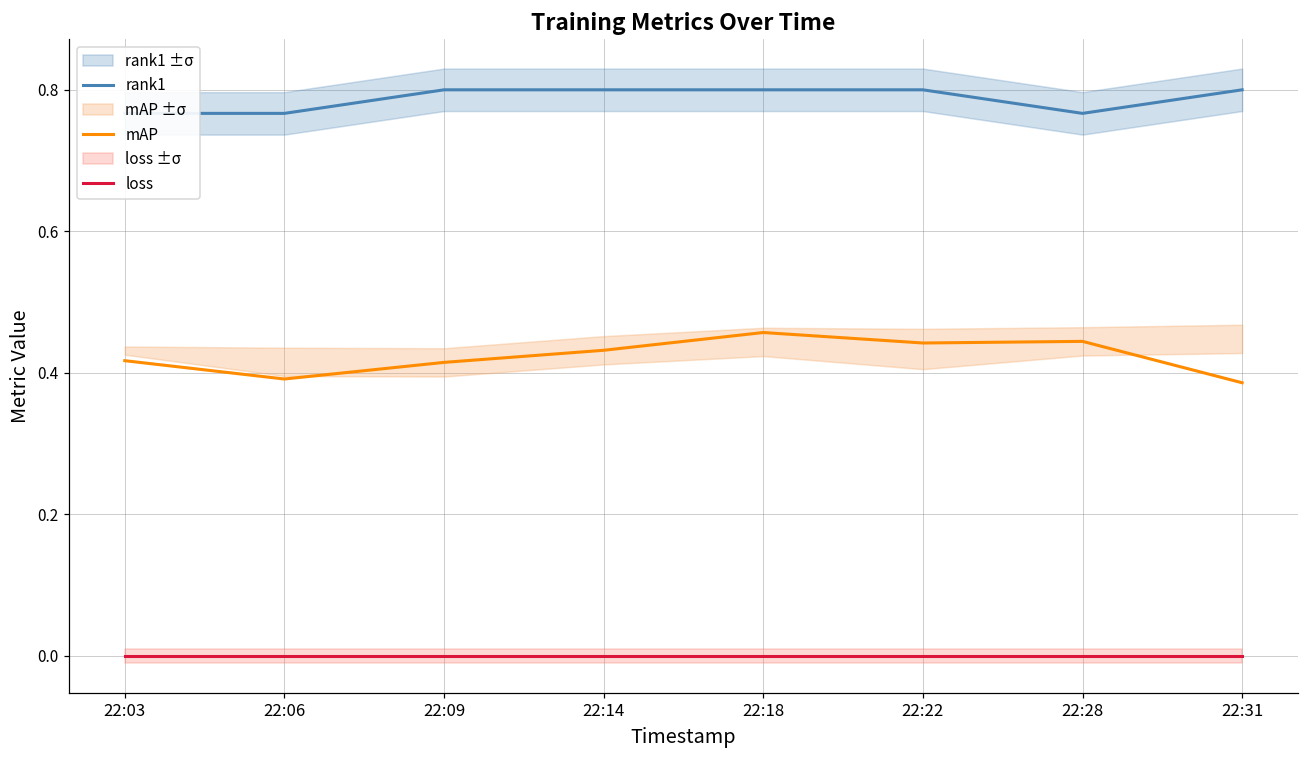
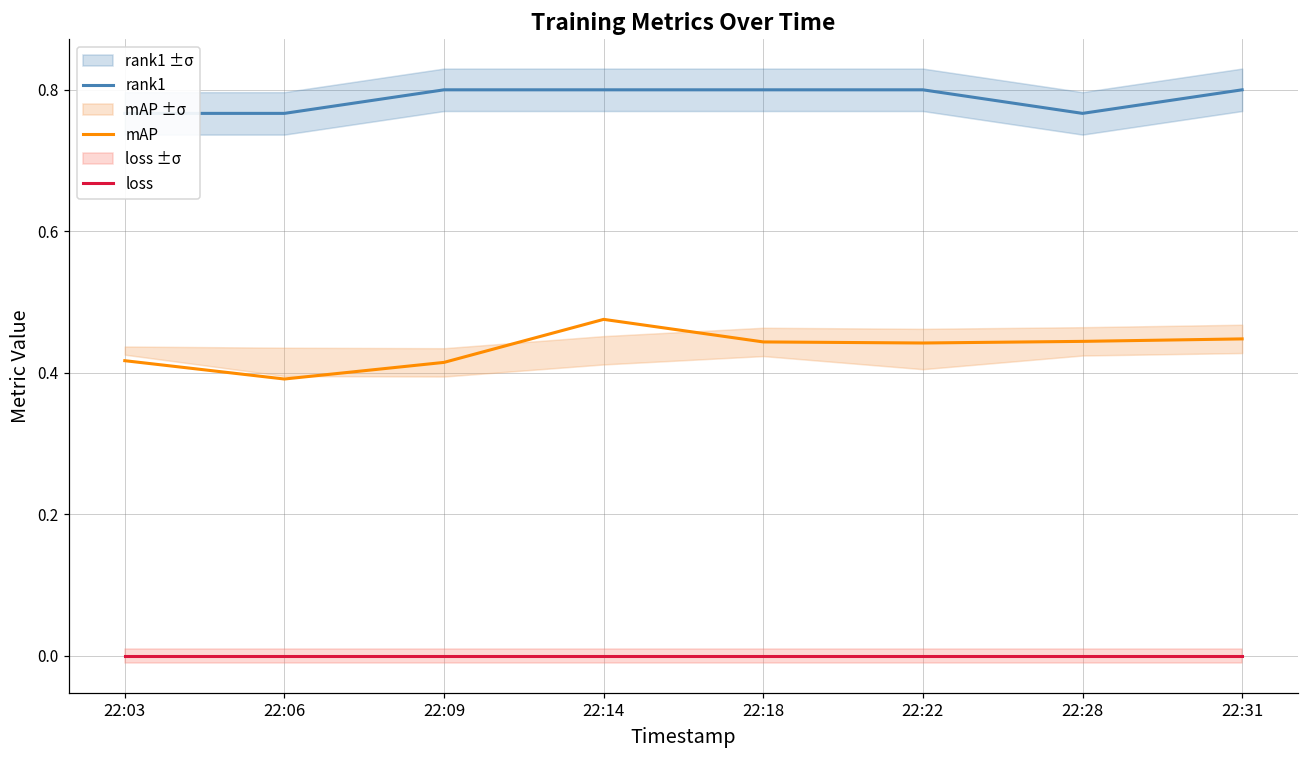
mAP, 22:14: 0.43 -> 0.48
mAP, 22:18: 0.46 -> 0.44
mAP, 22:31: 0.39 -> 0.45
